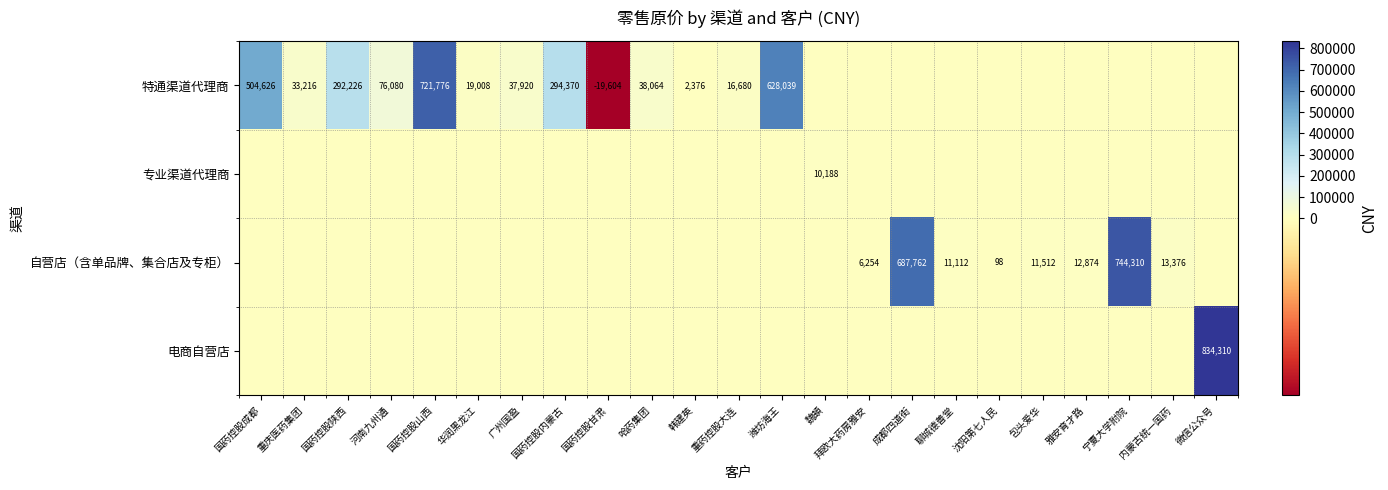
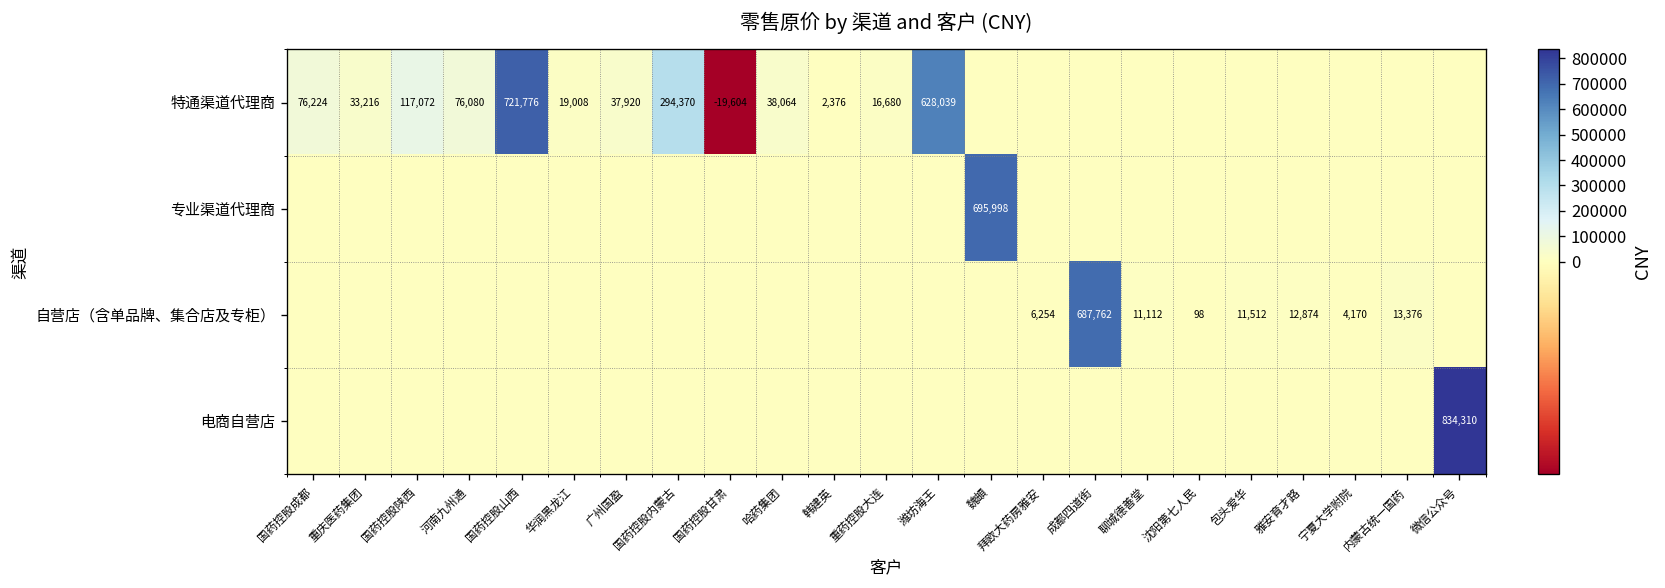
特通渠道代理商, 国药控股成都: 504,626 -> 76,224
特通渠道代理商, 国药控股陕西: 292,226 -> 117,072
专业渠道代理商, 魏頔: 10,188 -> 695,998
自营店（含单品牌、集合店及专柜）, 宁夏大学附院: 744,310 -> 4,170
